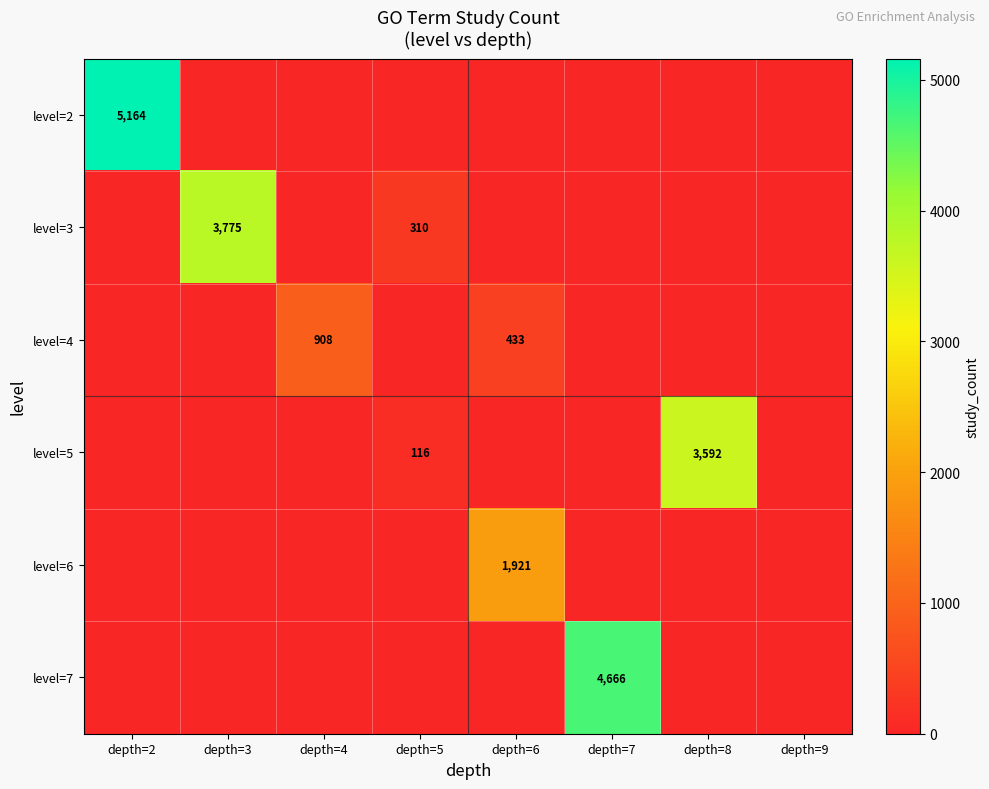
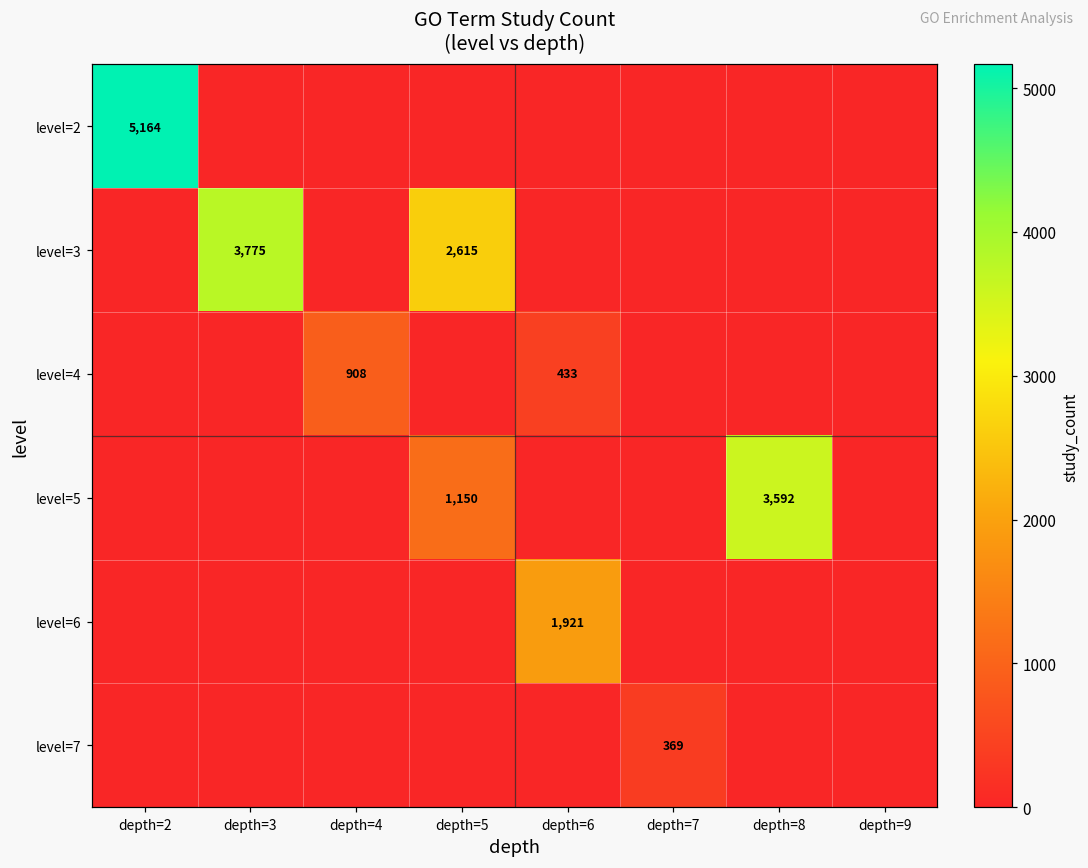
level=3, depth=5: 310 -> 2,615
level=5, depth=5: 116 -> 1,150
level=7, depth=7: 4,666 -> 369
